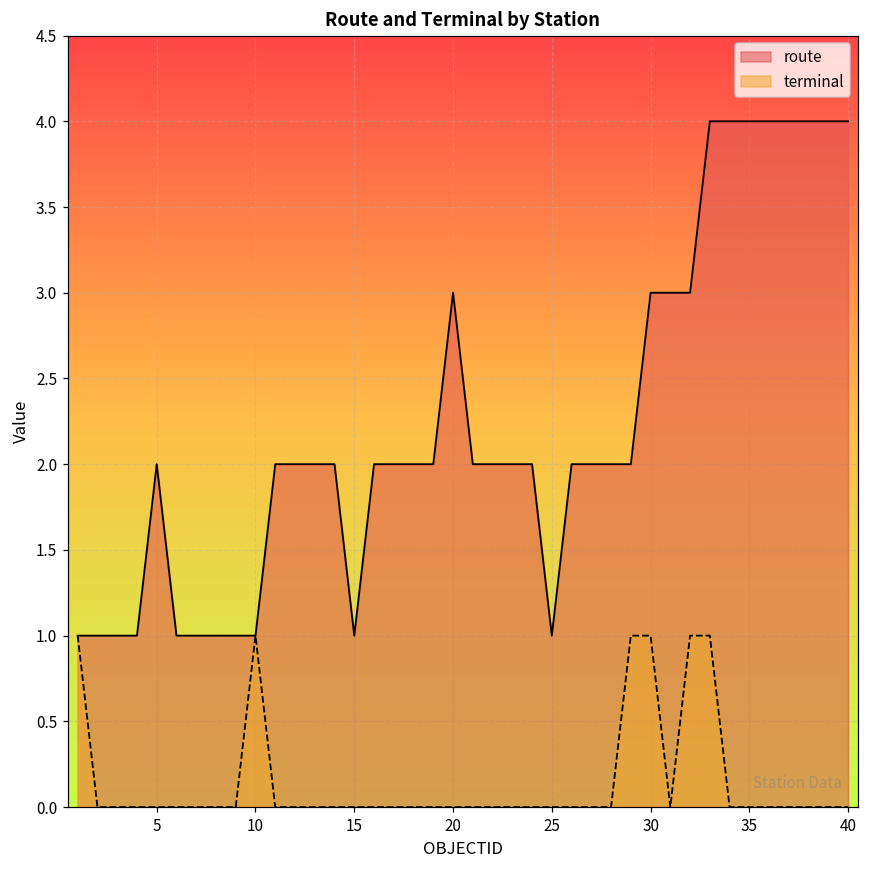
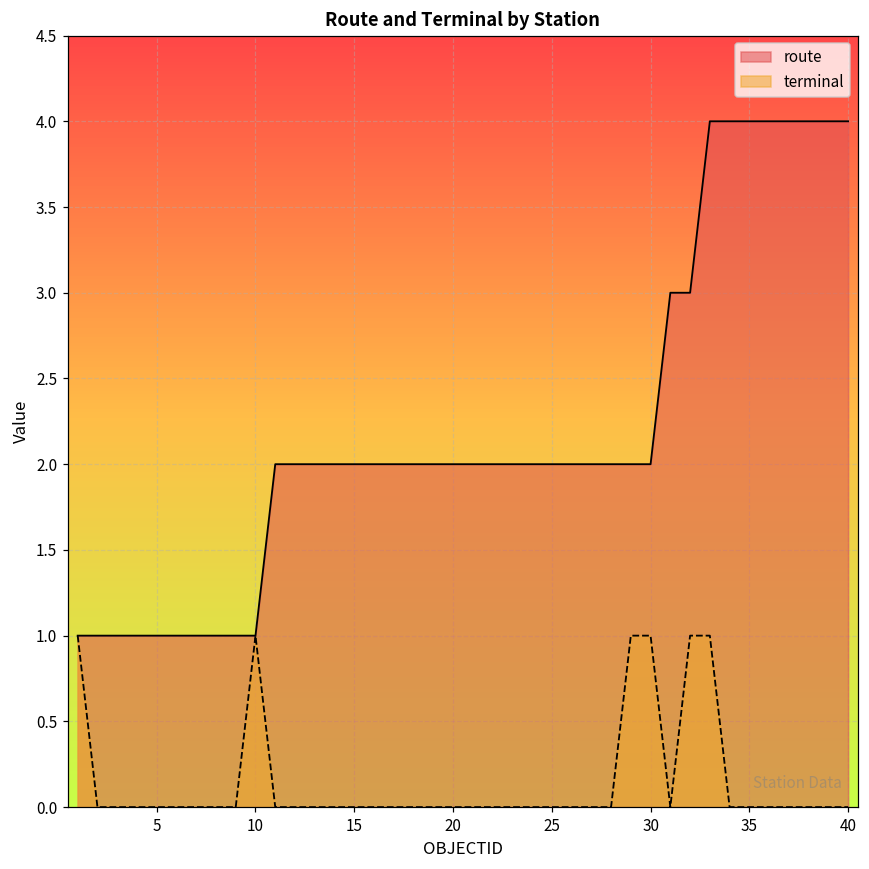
route, 5: 2 -> 1
route, 15: 1 -> 2
route, 20: 3 -> 2
route, 25: 1 -> 2
route, 30: 3 -> 2
